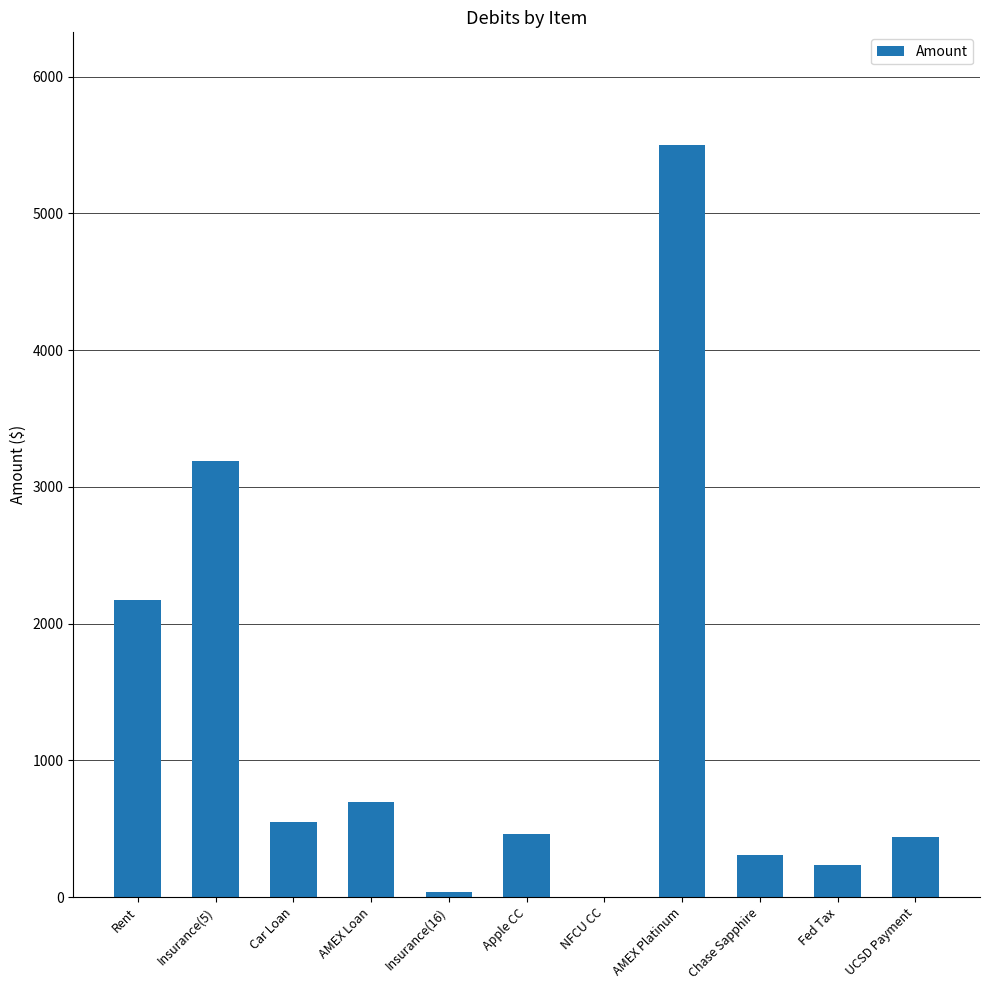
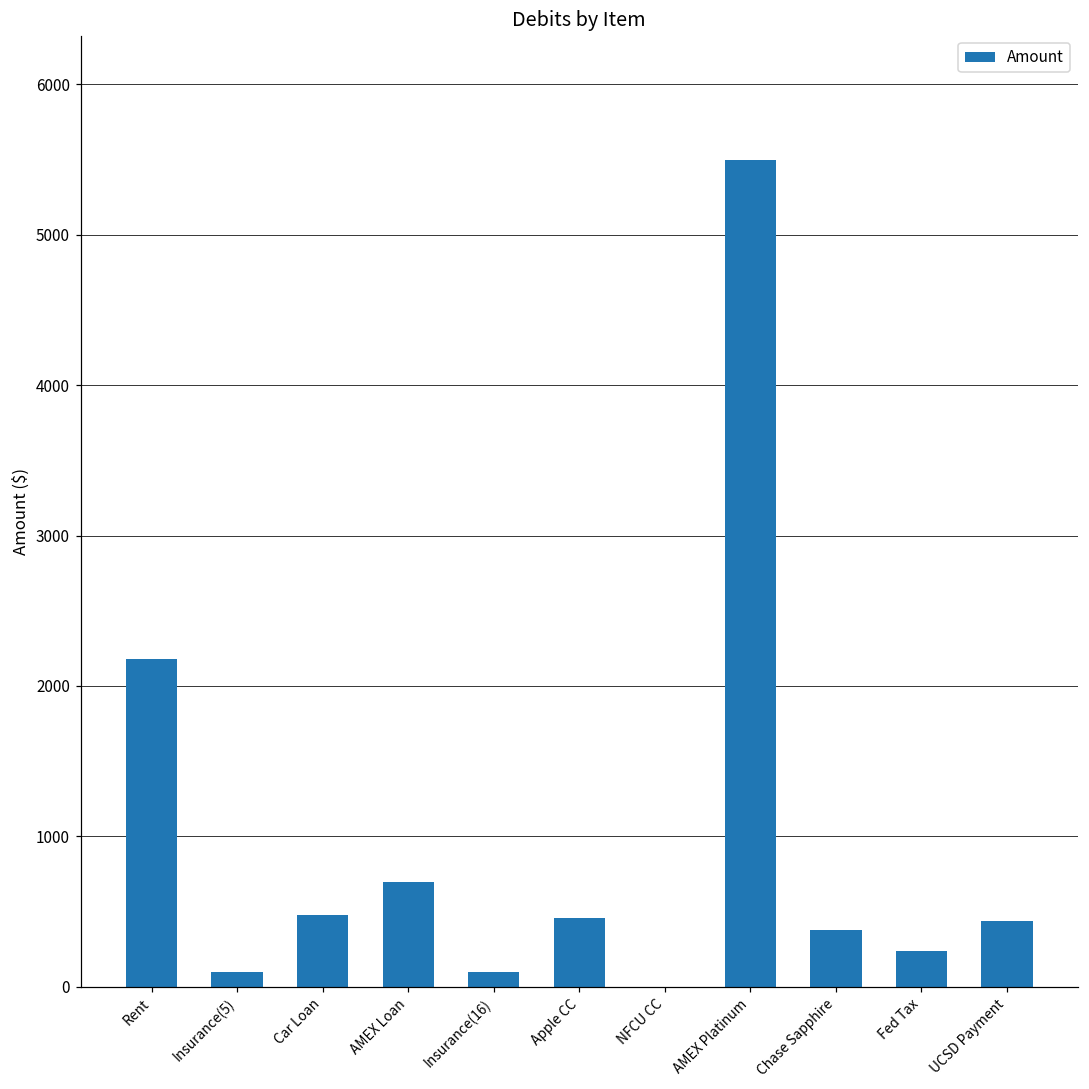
Insurance(5): 3190 -> 100
Car Loan: 550 -> 480
Insurance(16): 40 -> 100
Chase Sapphire: 310 -> 370
